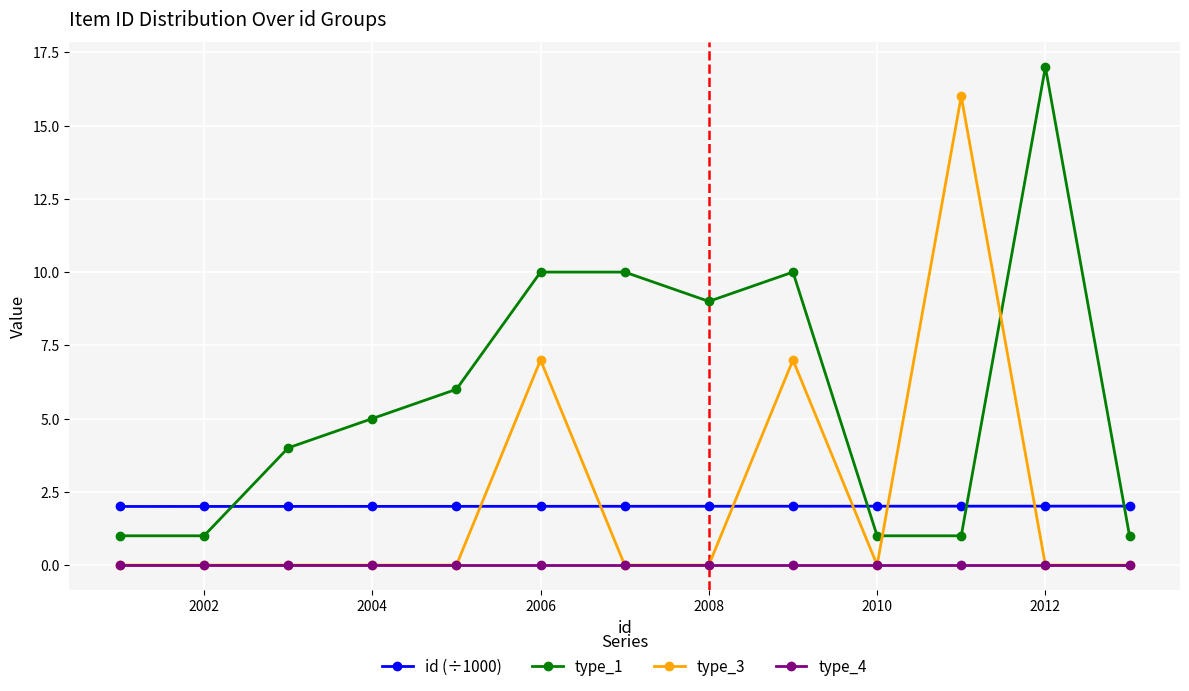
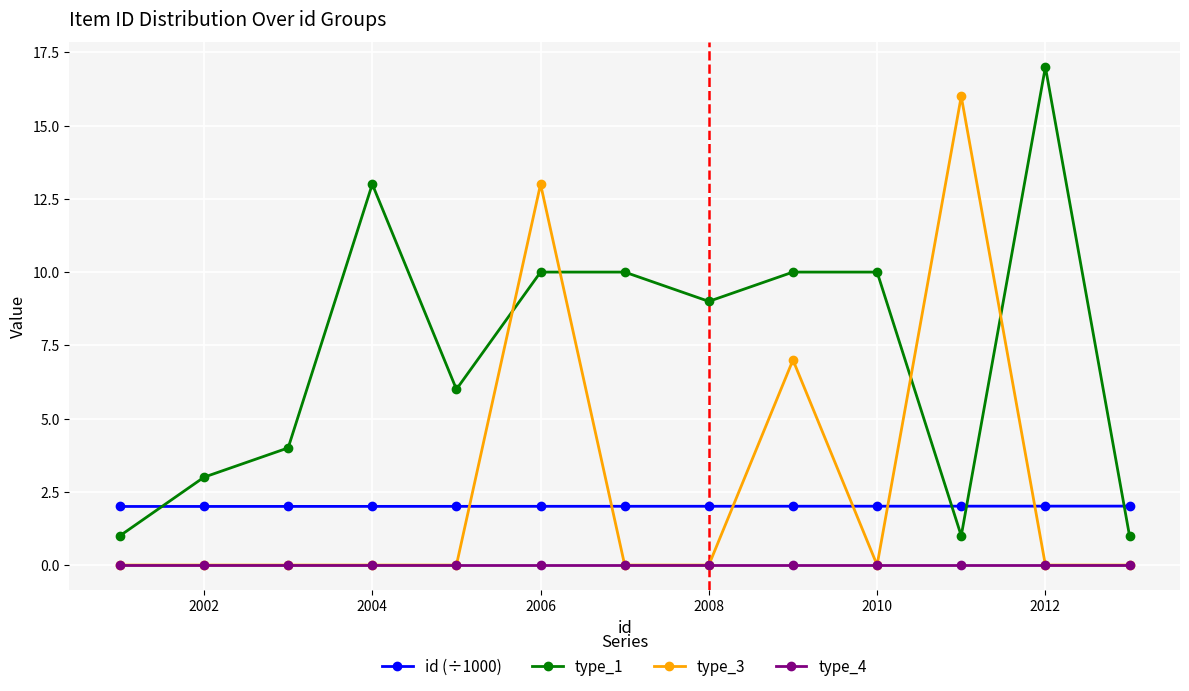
type_1, 2002: 1 -> 3
type_1, 2004: 5 -> 13
type_3, 2006: 7 -> 13
type_1, 2010: 1 -> 10
